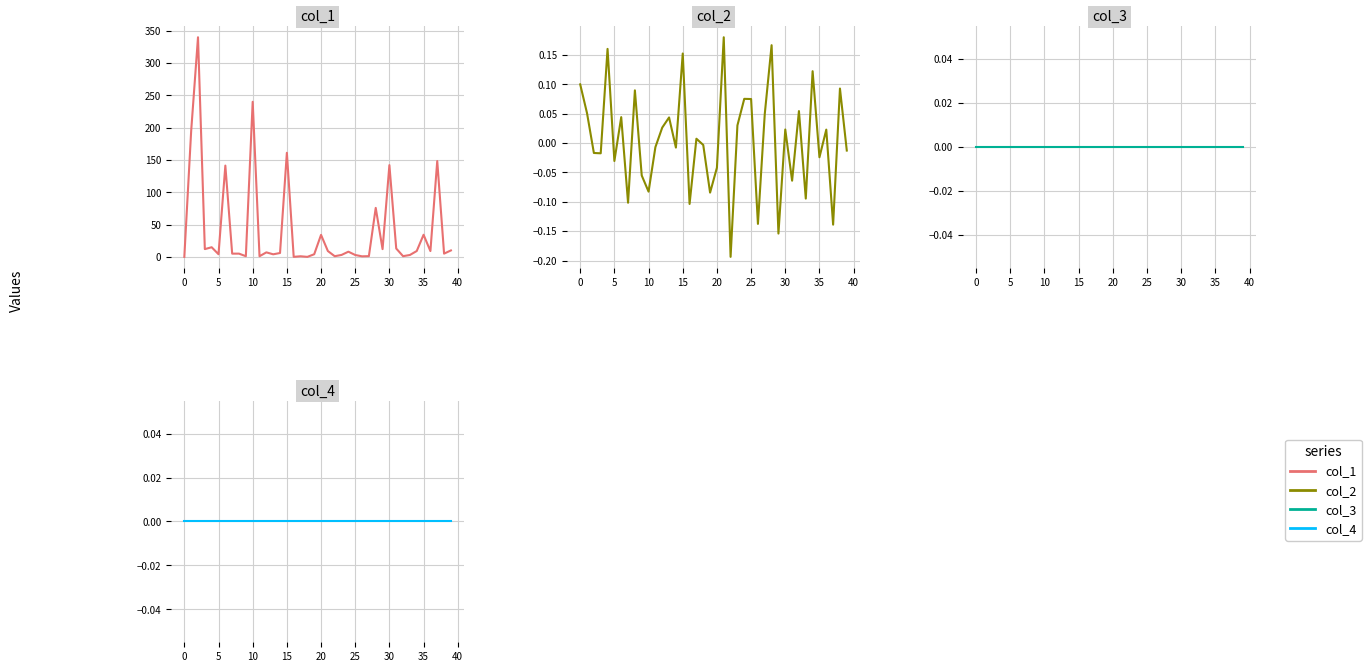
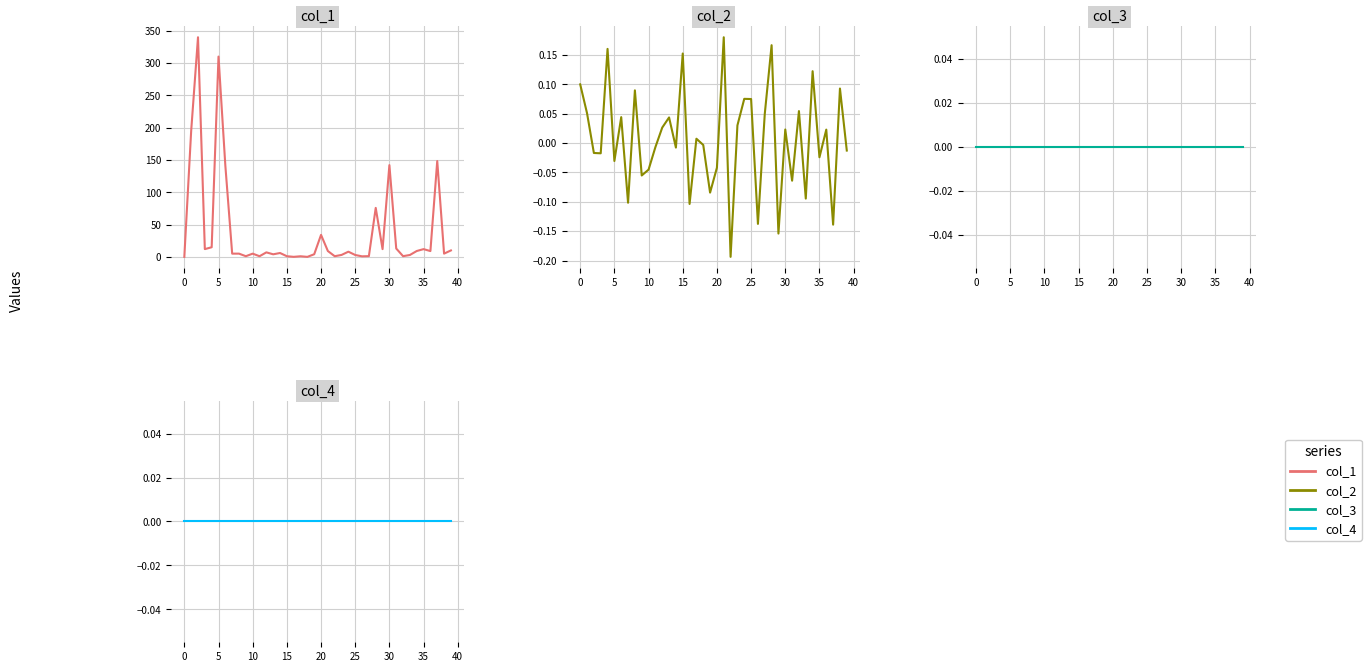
col_1, 5: 0 -> 310
col_1, 10: 240 -> 0
col_1, 15: 160 -> 0
col_1, 35: 30 -> 10
col_2, 10: -0.08 -> -0.05
